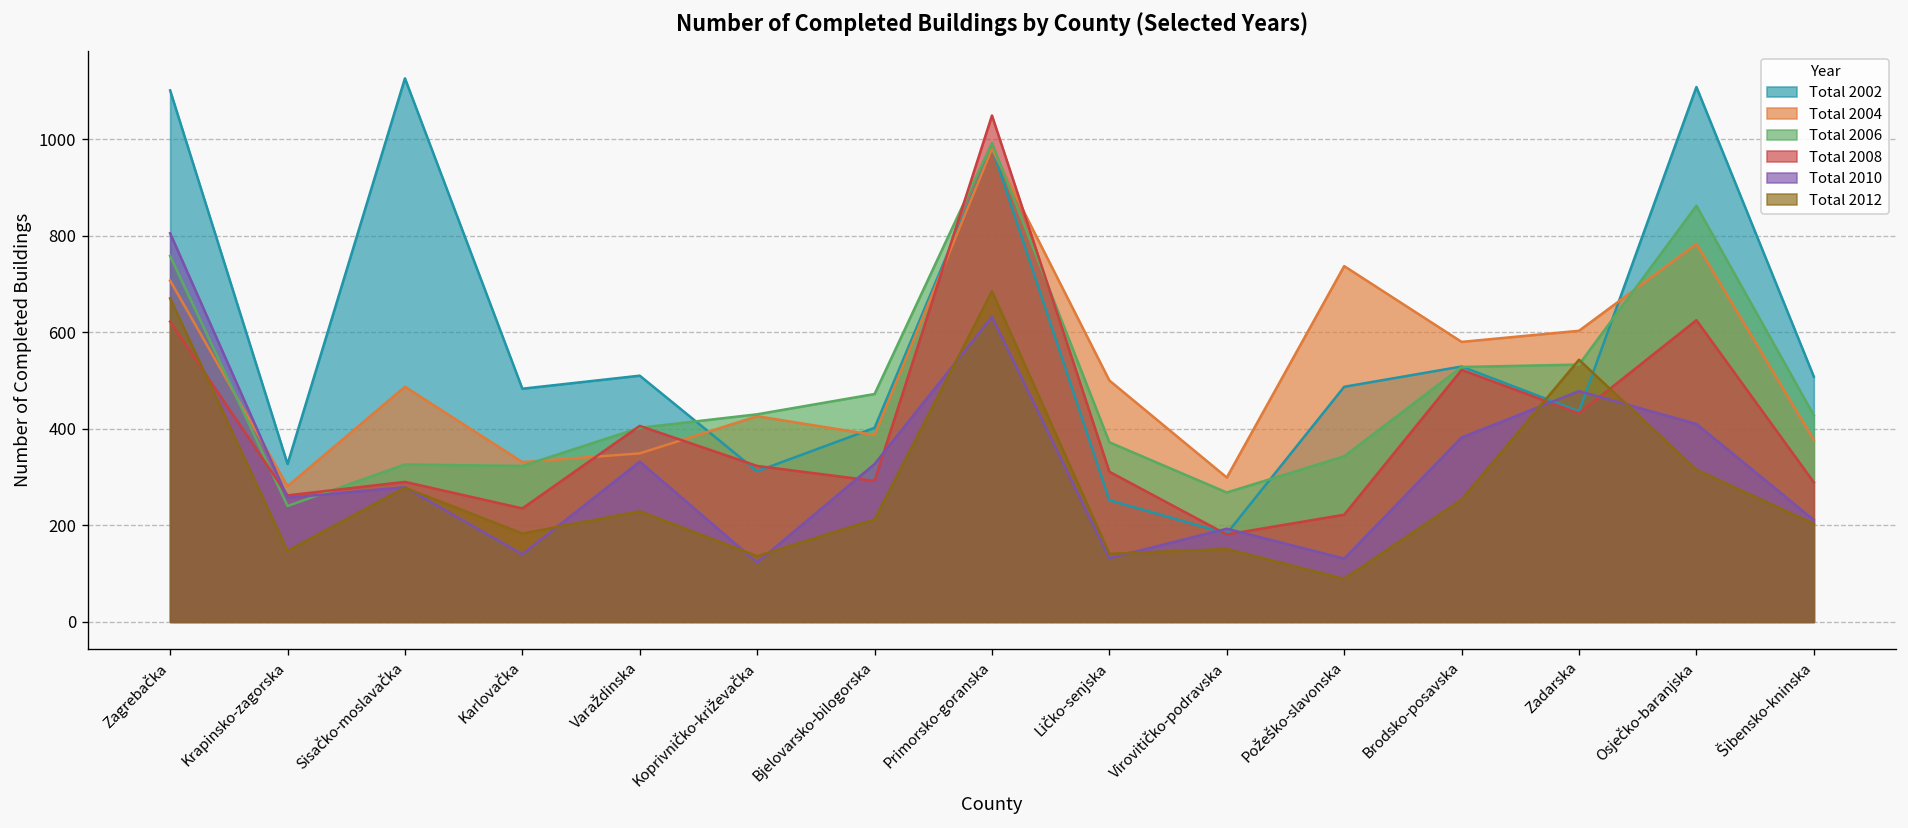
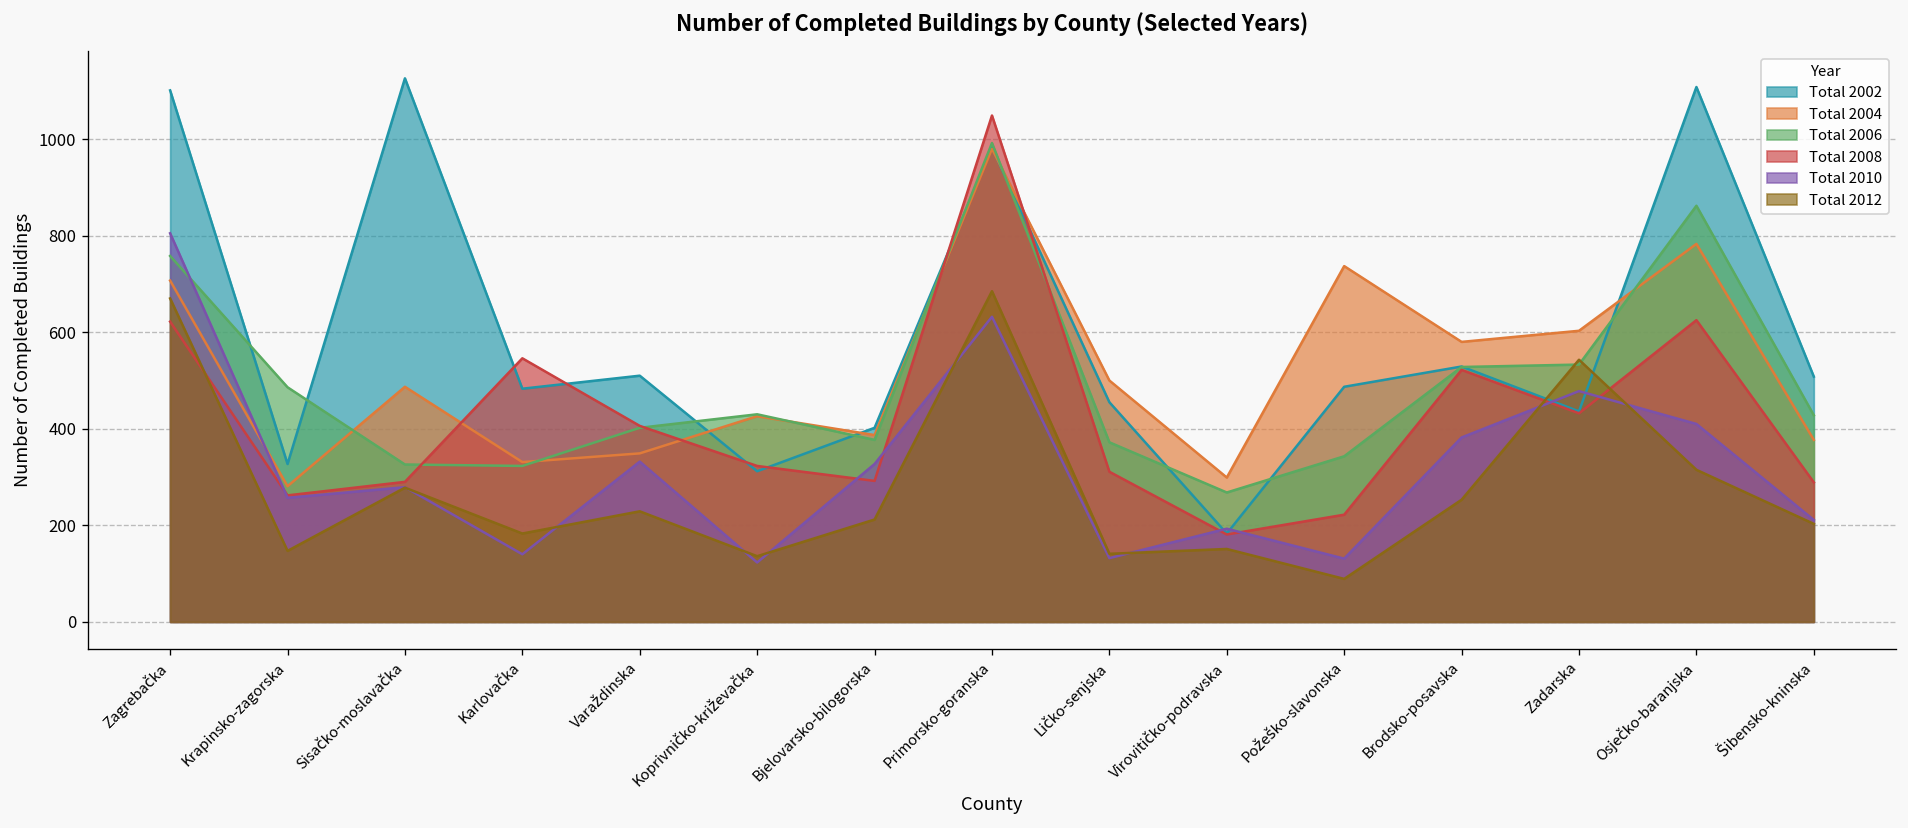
Total 2006, Krapinsko-zagorska: 240 -> 490
Total 2008, Karlovačka: 240 -> 550
Total 2006, Bjelovarsko-bilogorska: 470 -> 380
Total 2002, Ličko-senjska: 250 -> 460
